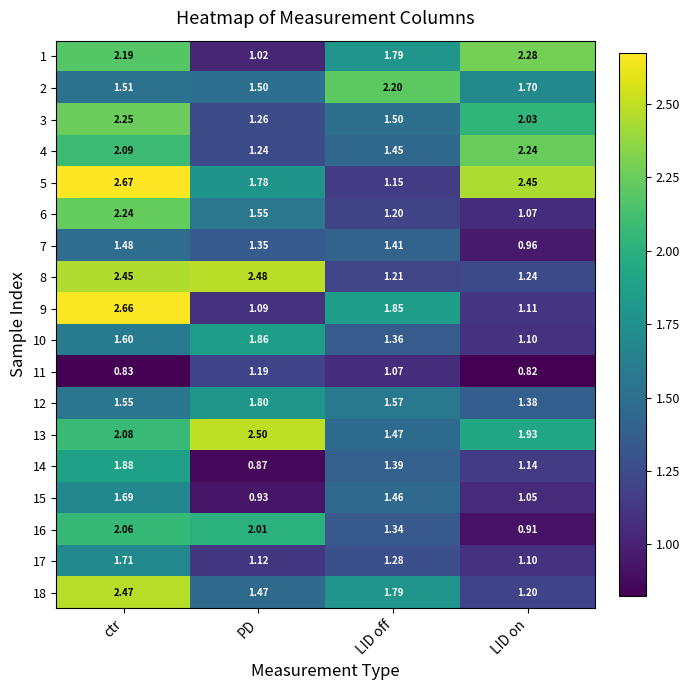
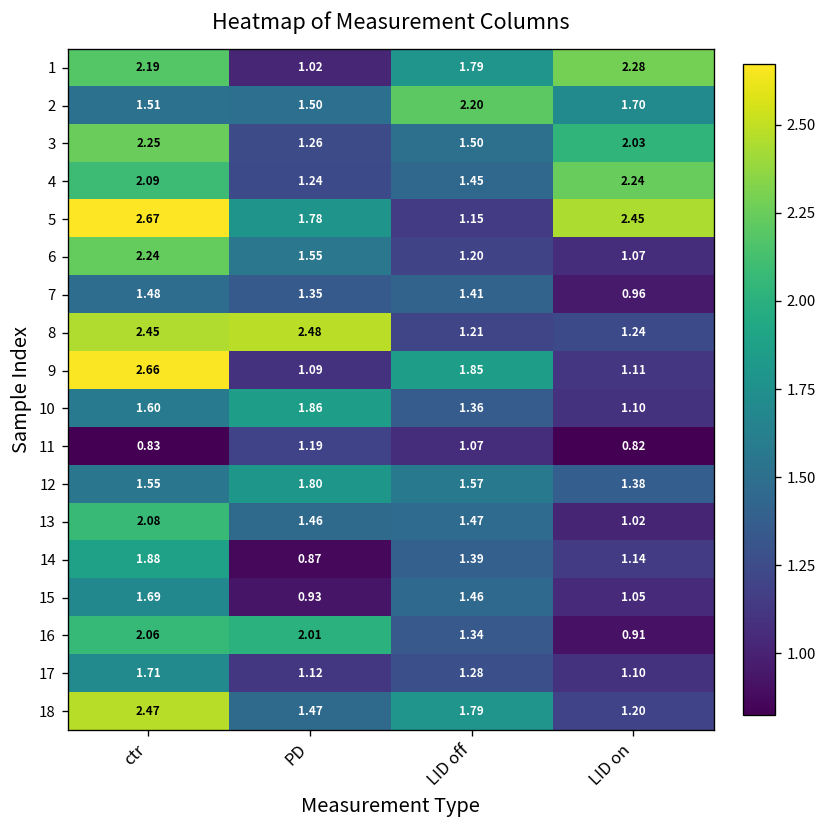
13, PD: 2.50 -> 1.46
13, LID on: 1.93 -> 1.02
